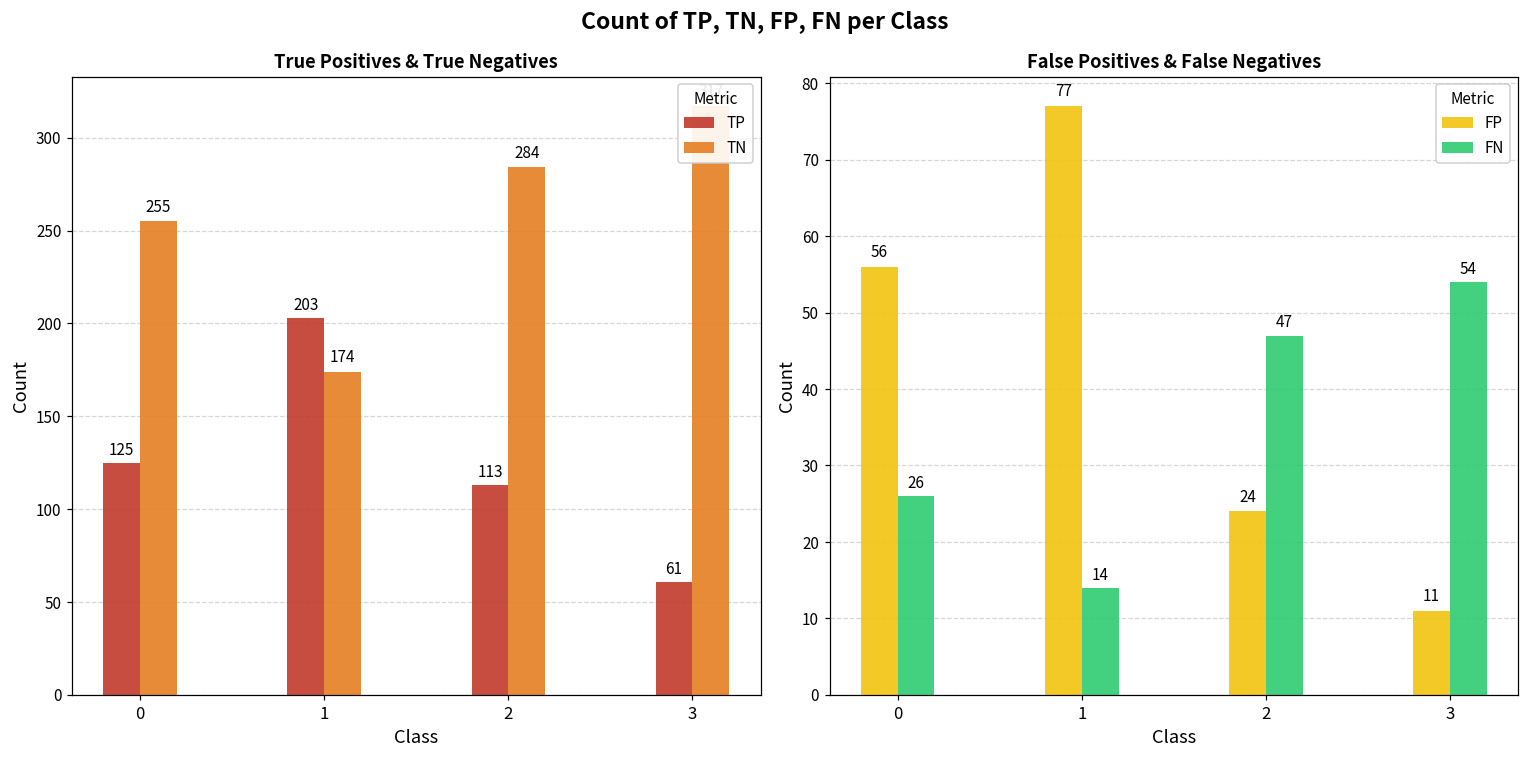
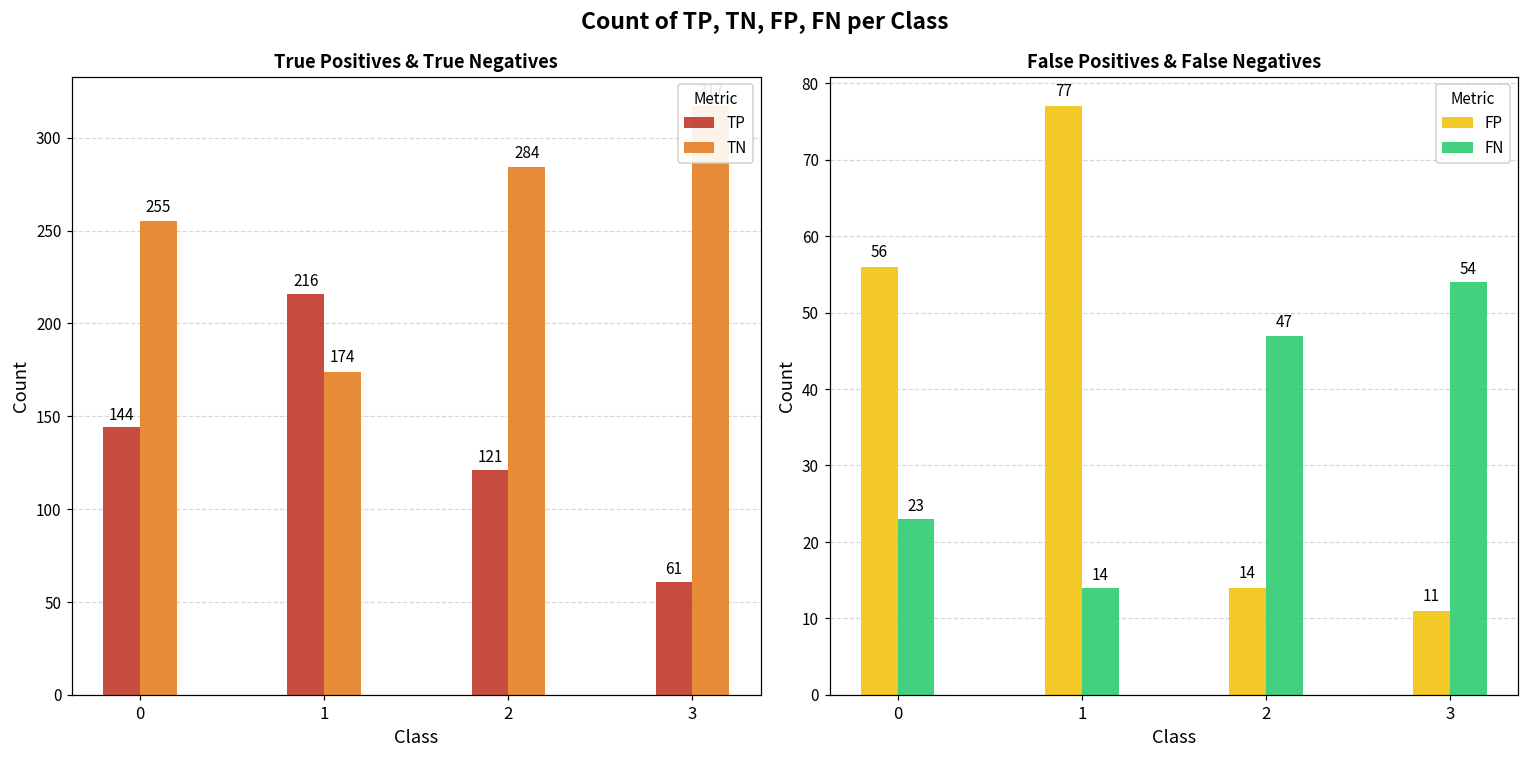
True Positives & True Negatives, TP, 0: 125 -> 144
True Positives & True Negatives, TP, 1: 203 -> 216
True Positives & True Negatives, TP, 2: 113 -> 121
False Positives & False Negatives, FN, 0: 26 -> 23
False Positives & False Negatives, FP, 2: 24 -> 14
